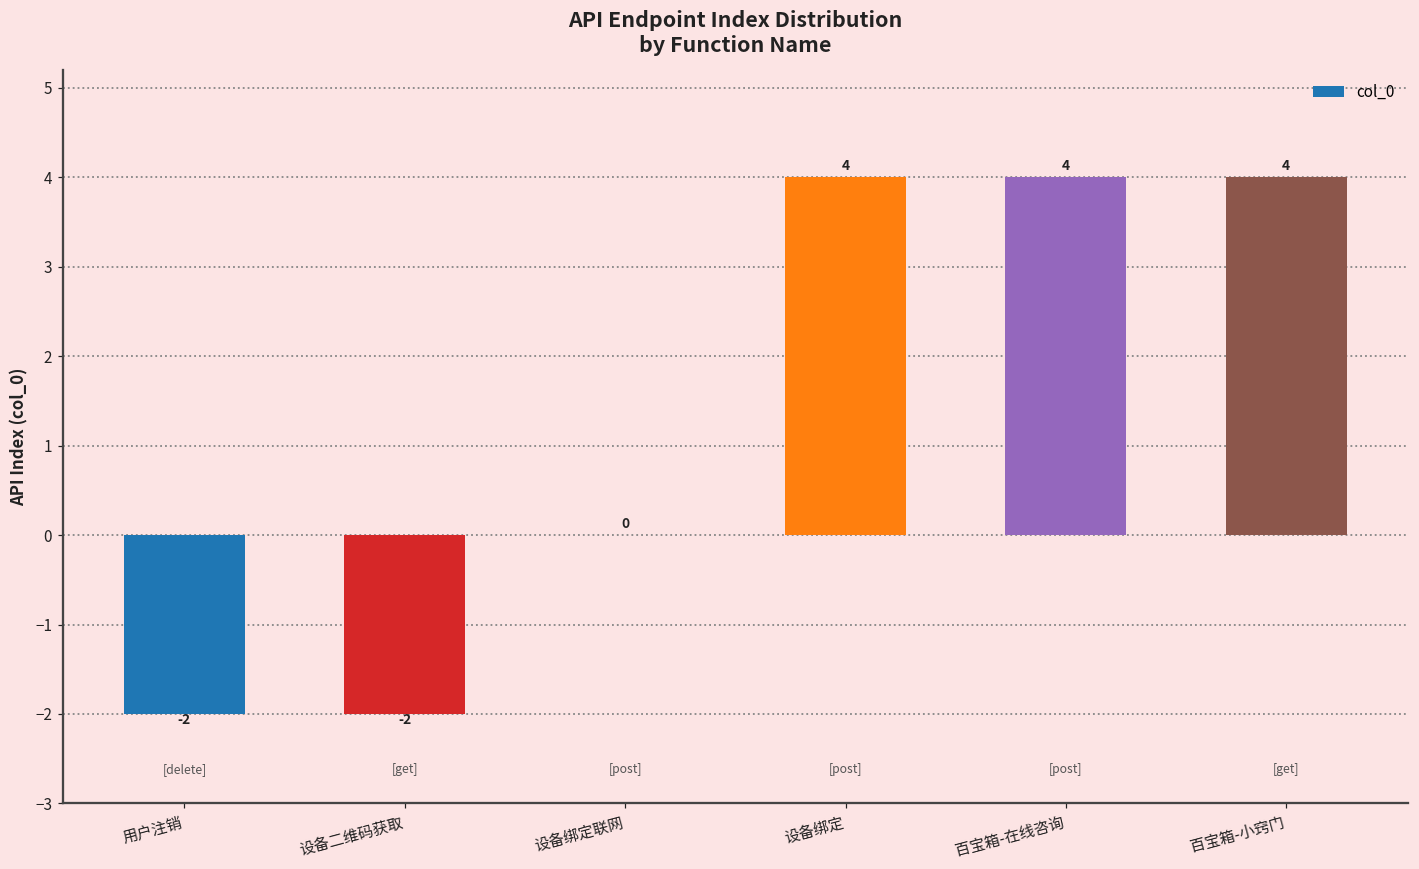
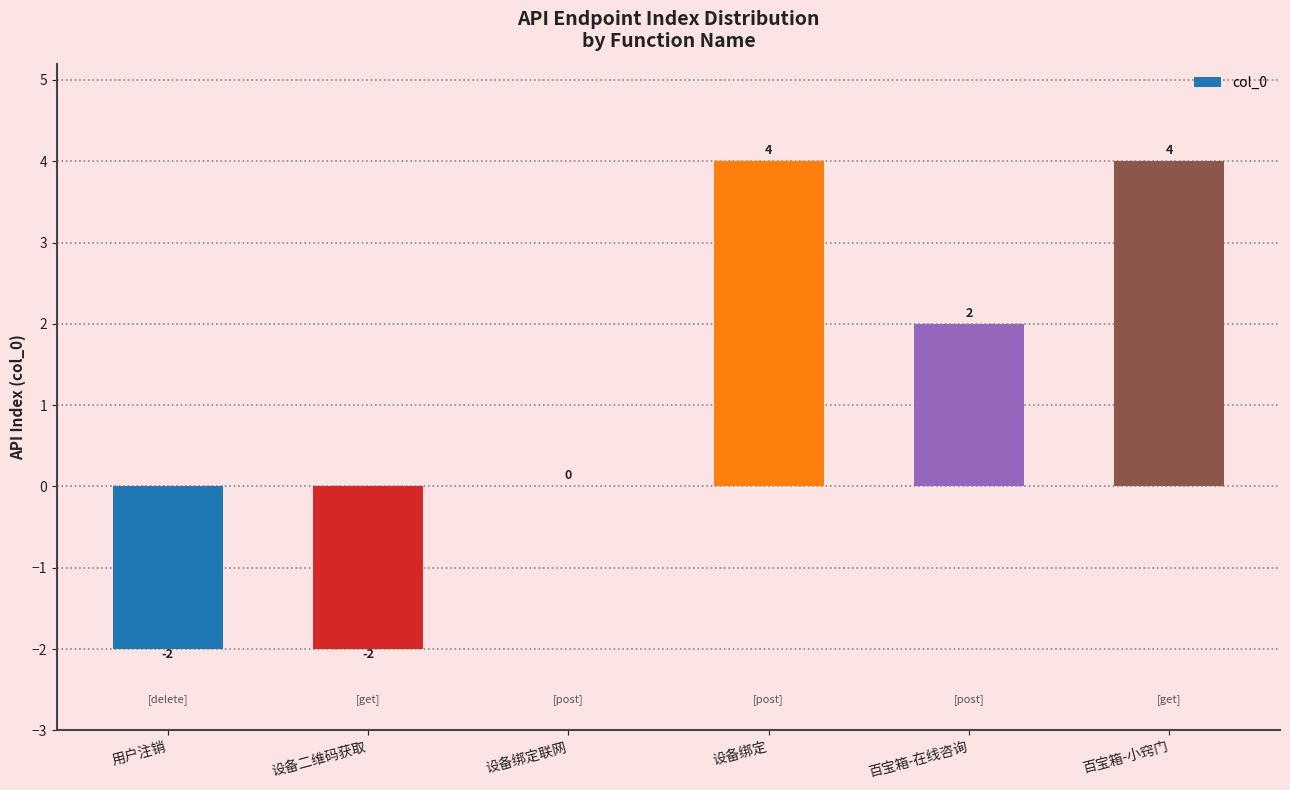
百宝箱-在线咨询: 4 -> 2
